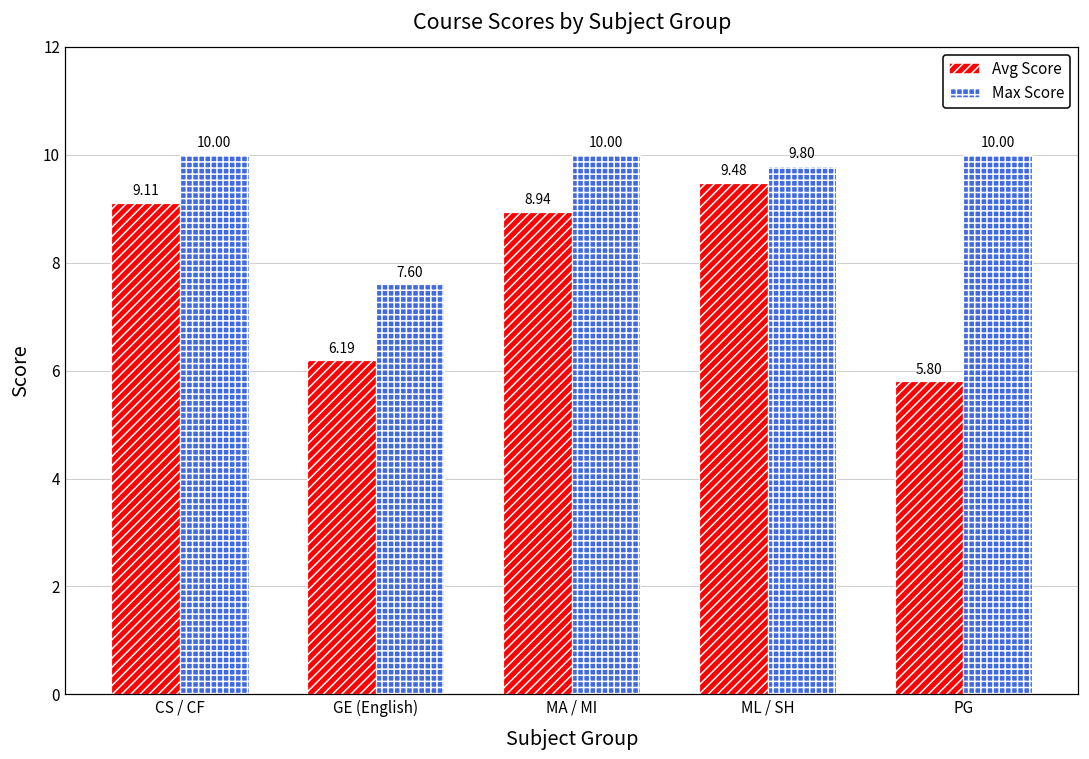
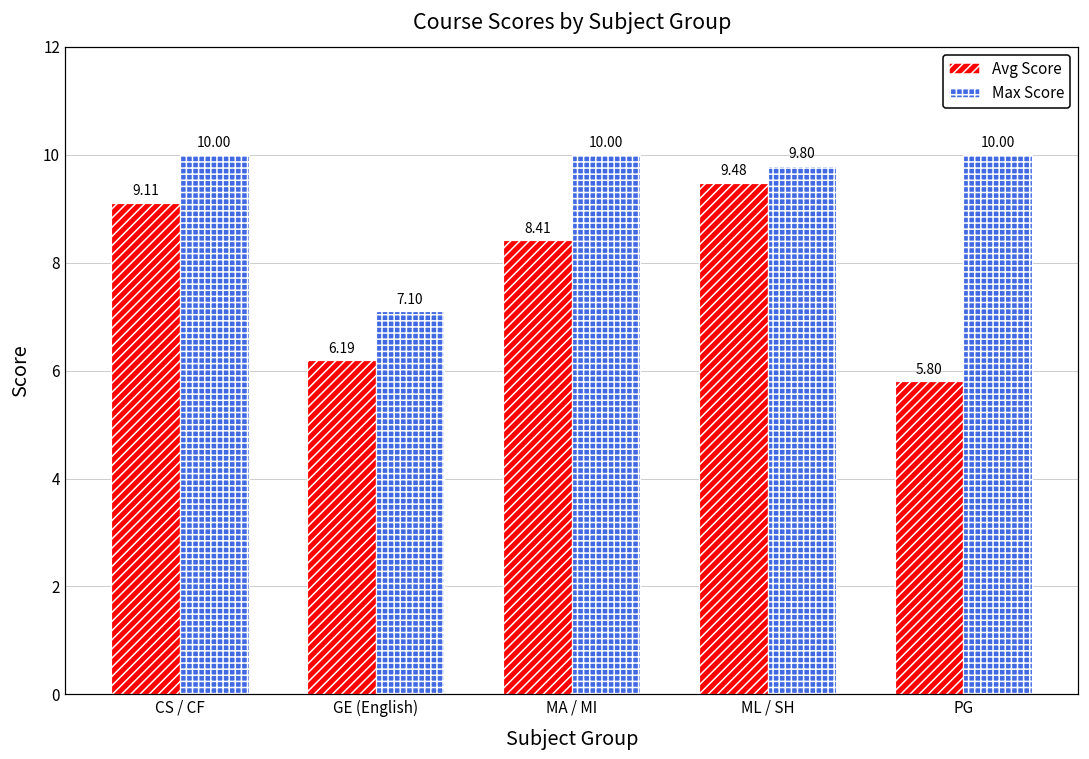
Max Score, GE (English): 7.60 -> 7.10
Avg Score, MA / MI: 8.94 -> 8.41
